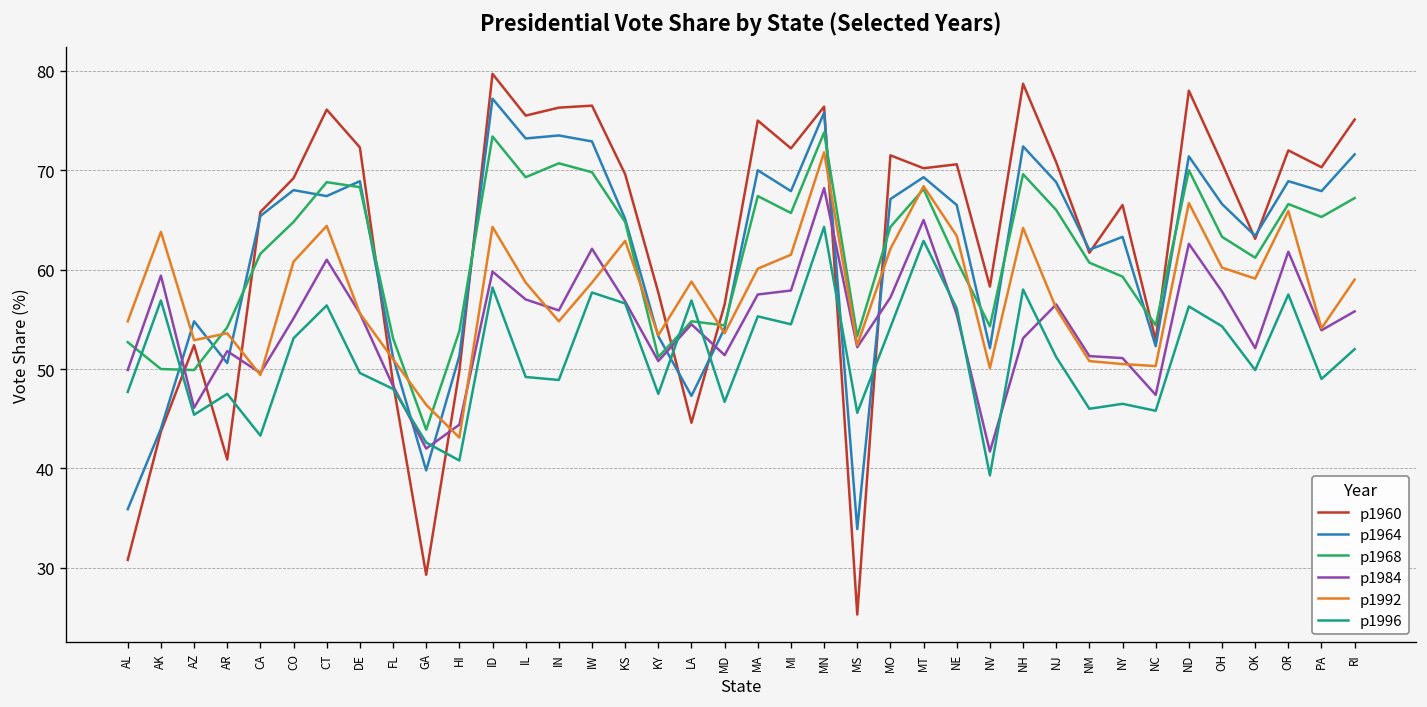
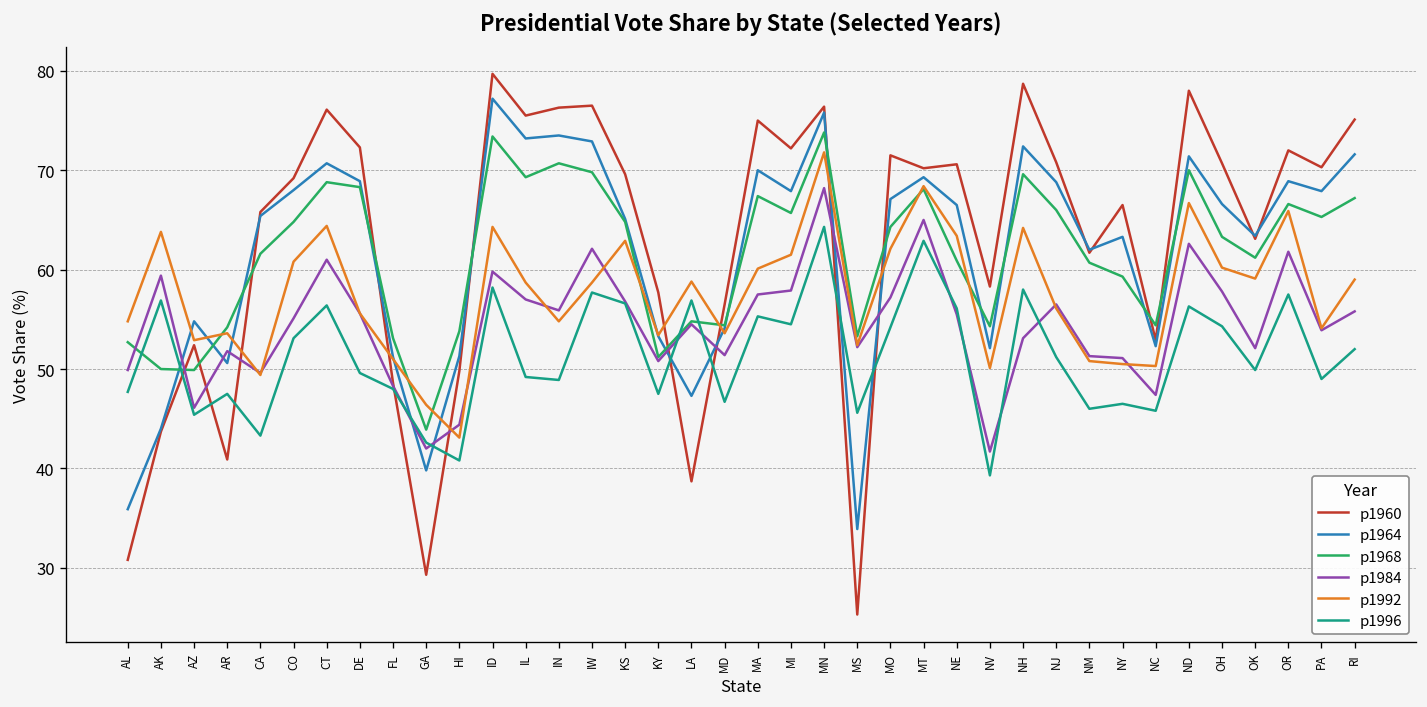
p1964, CT: 67 -> 71
p1960, LA: 45 -> 39
